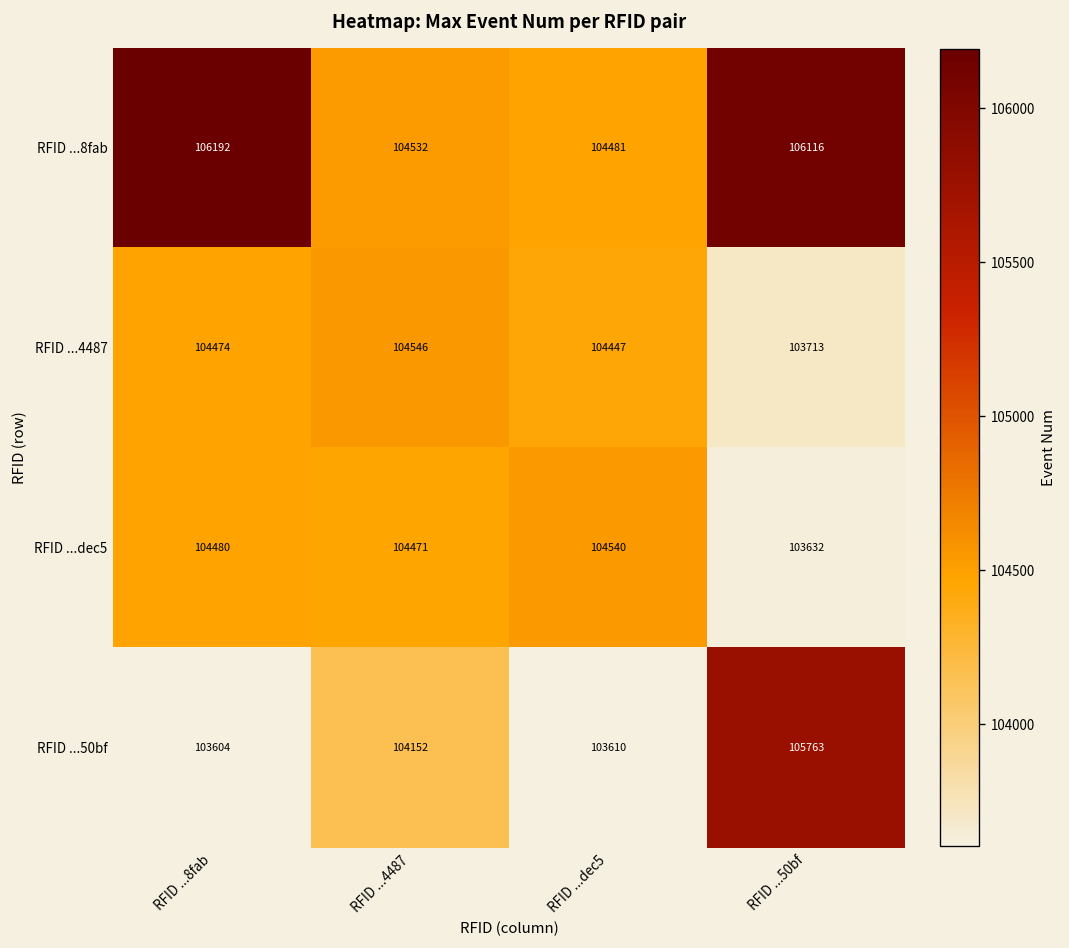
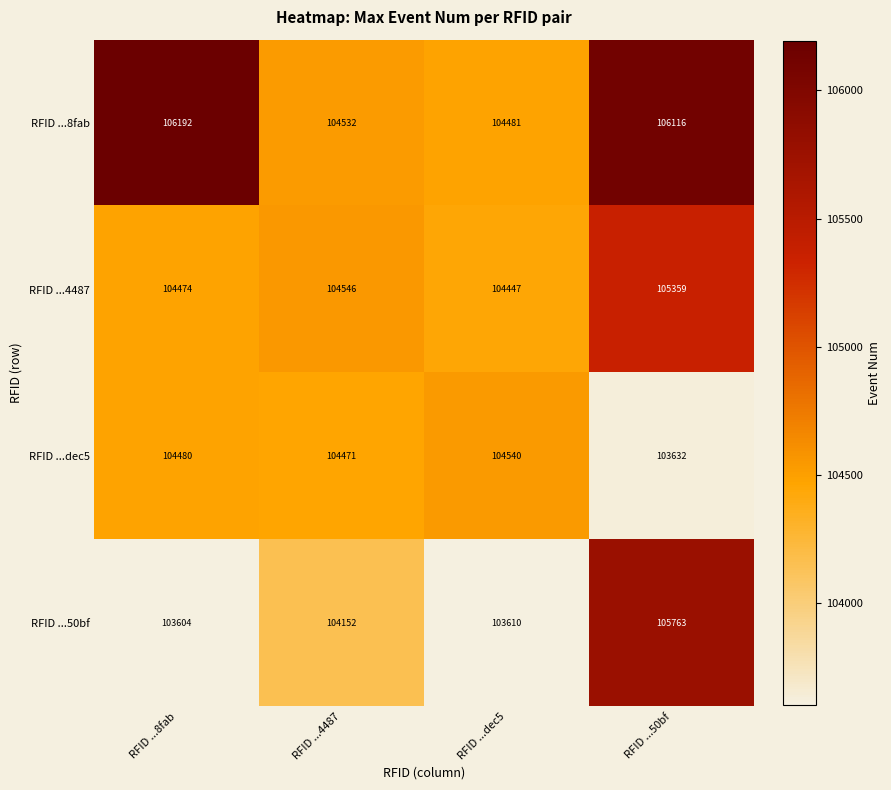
RFID ...4487, RFID ...50bf: 103713 -> 105359
